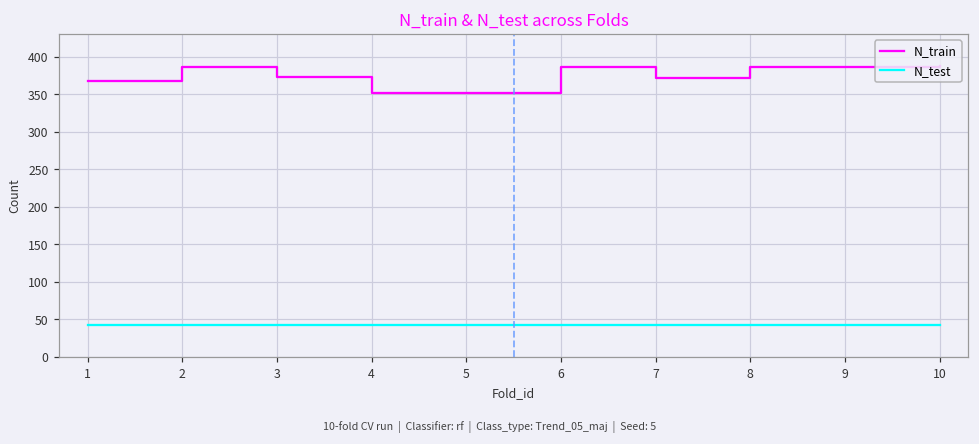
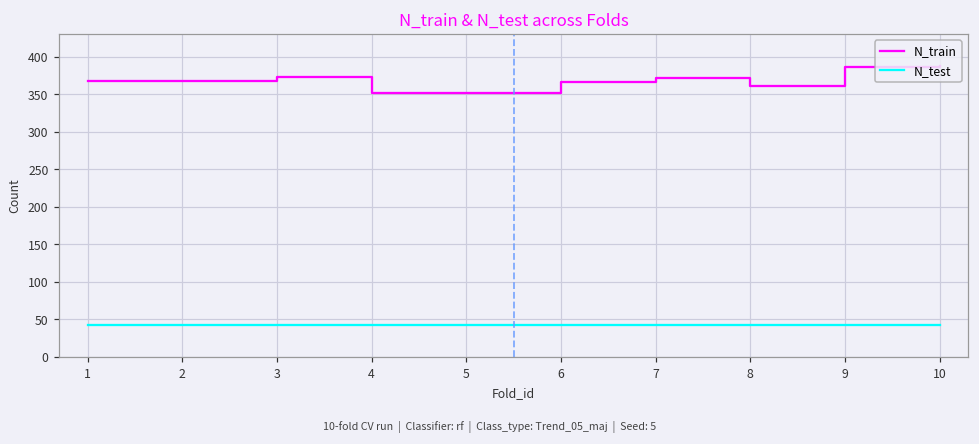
N_train, 2: 390 -> 370
N_train, 6: 390 -> 370
N_train, 8: 390 -> 360
